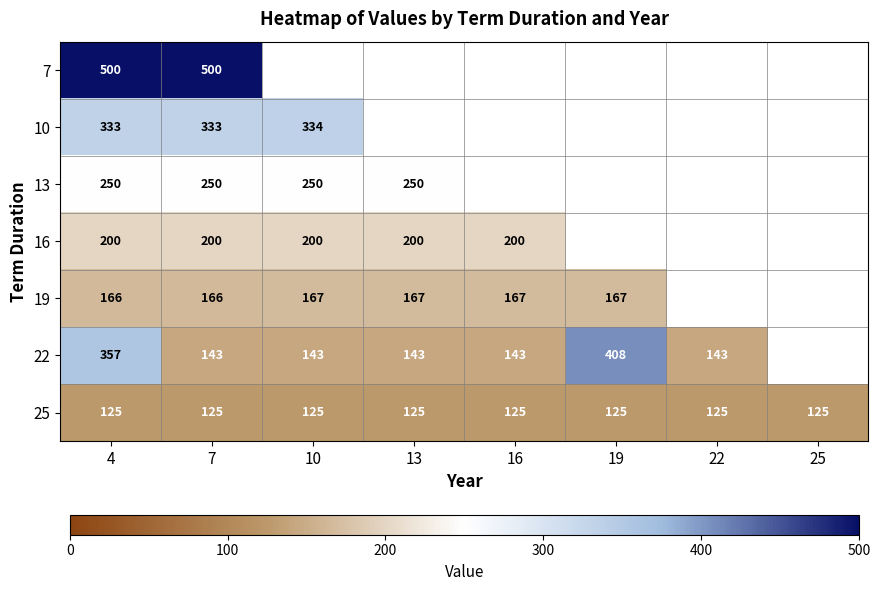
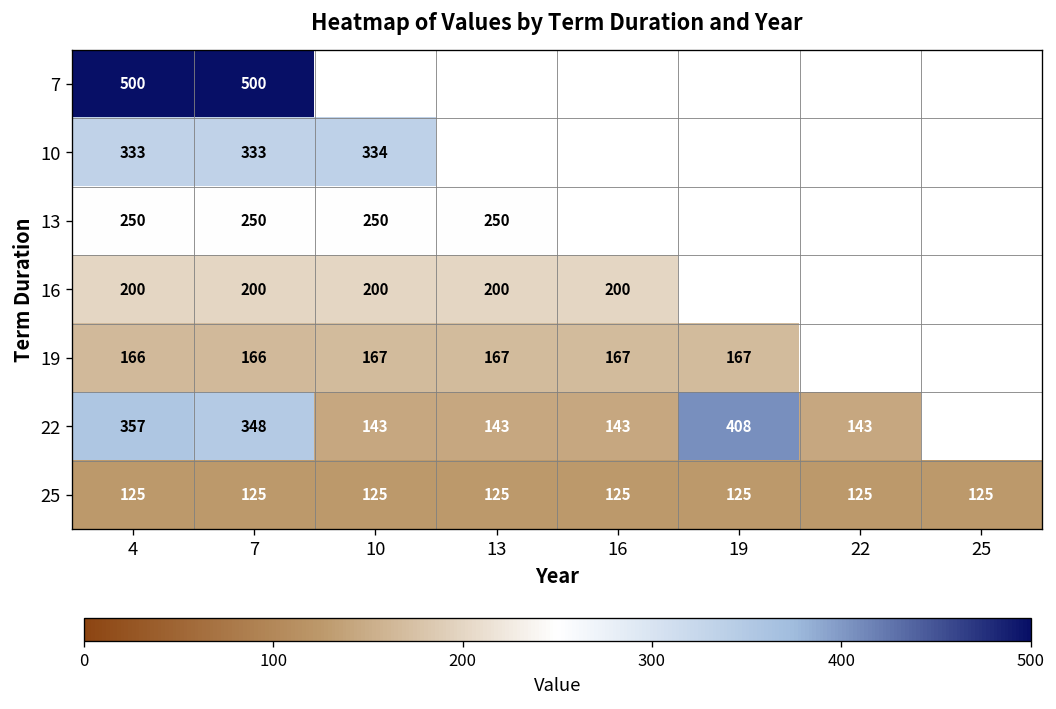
22, 7: 143 -> 348
